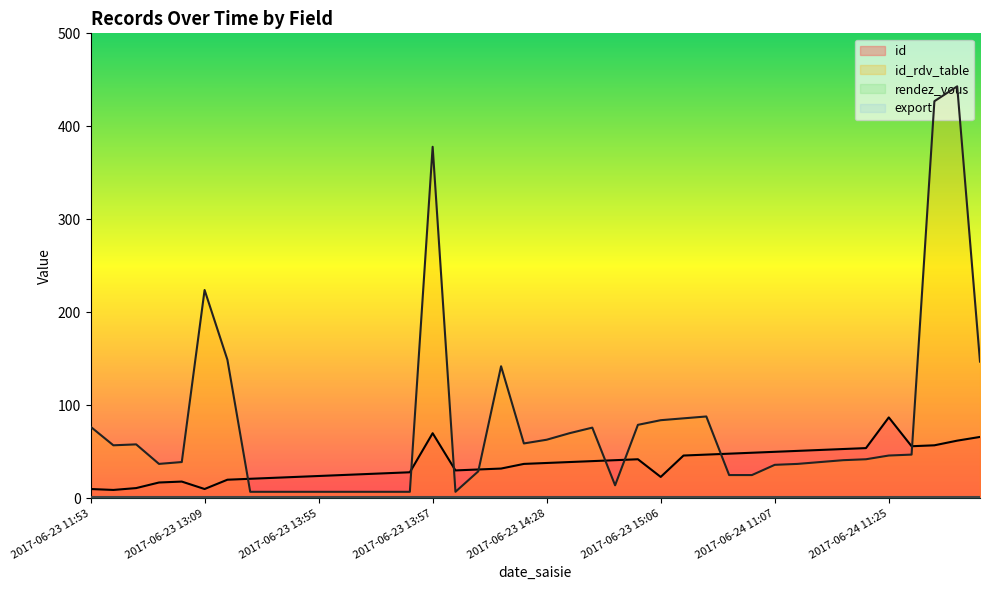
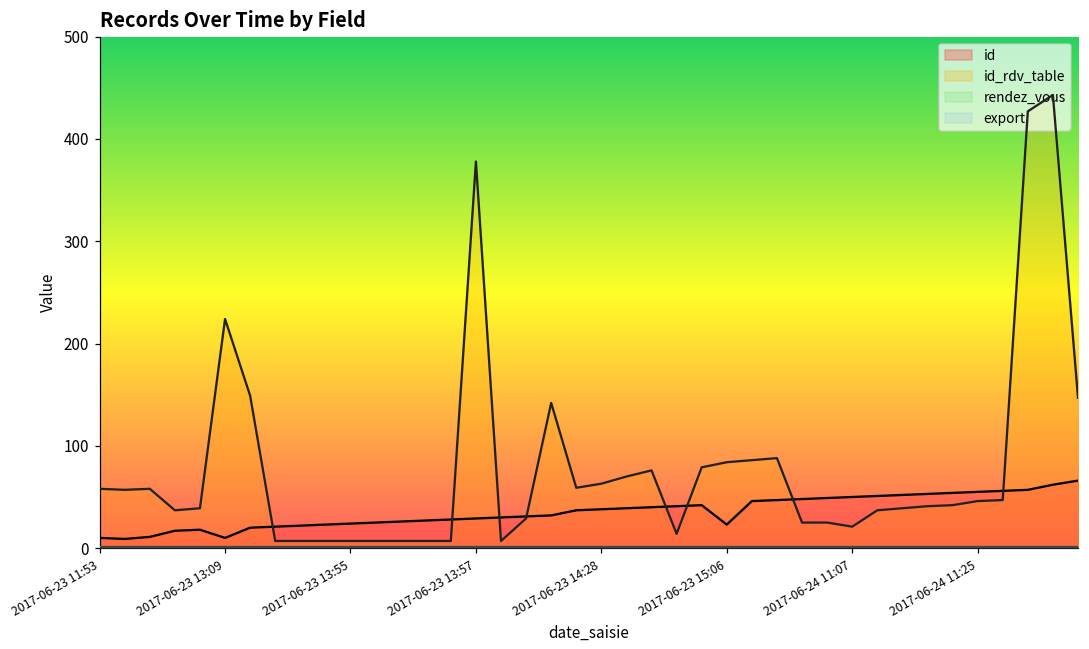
id_rdv_table, 2017-06-23 11:53: 80 -> 60
id, 2017-06-23 13:57: 70 -> 30
id_rdv_table, 2017-06-24 11:07: 40 -> 20
id, 2017-06-24 11:25: 90 -> 60
